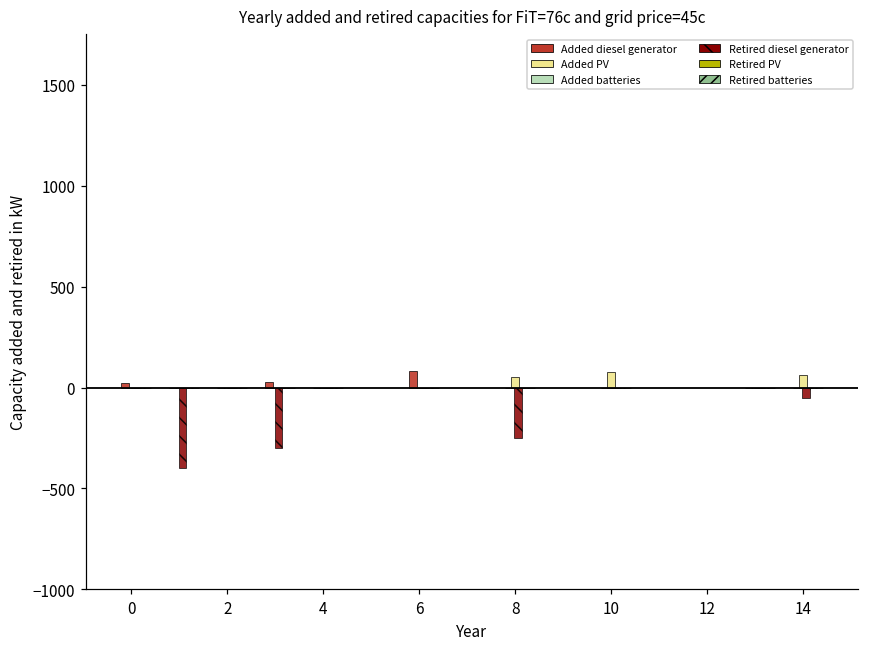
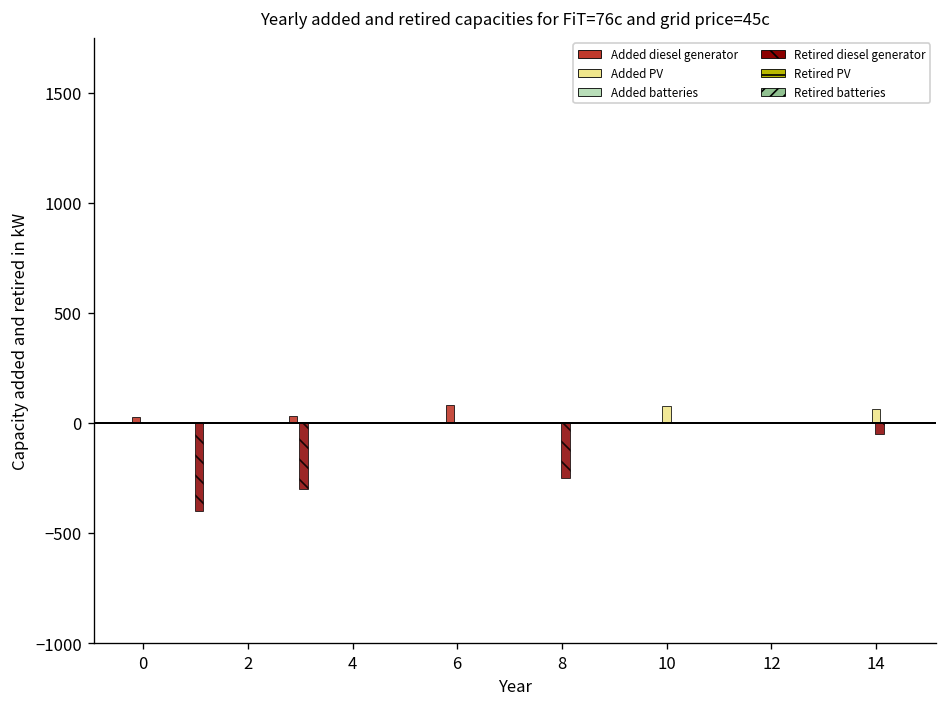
Added PV, 8: 50 -> 0
